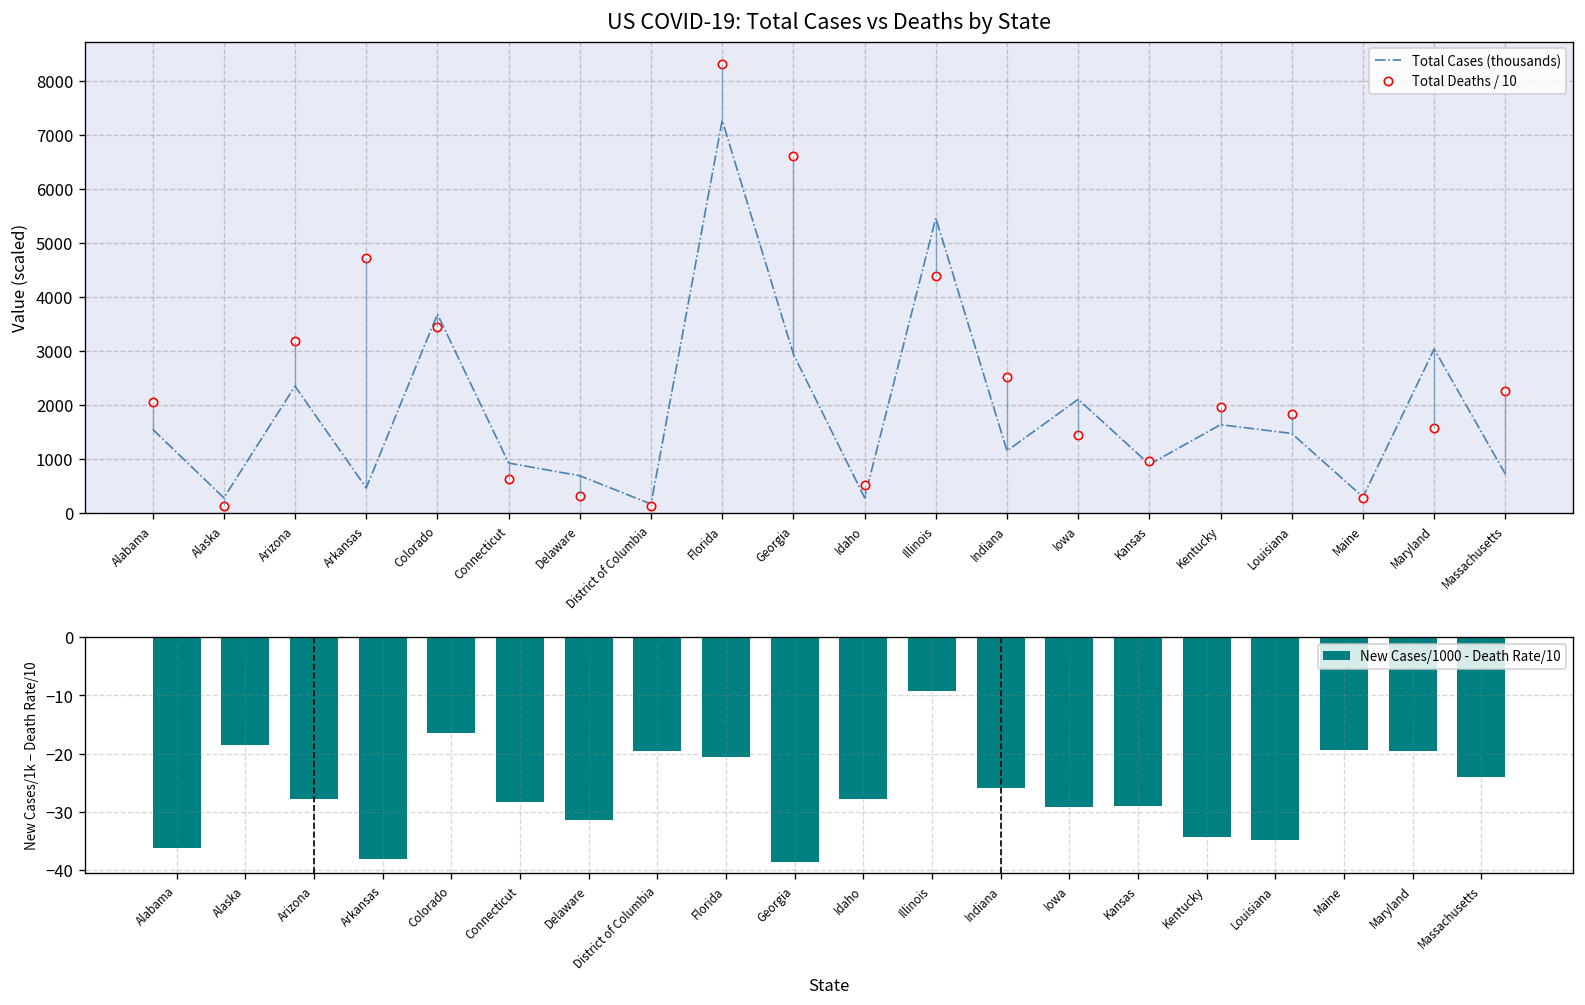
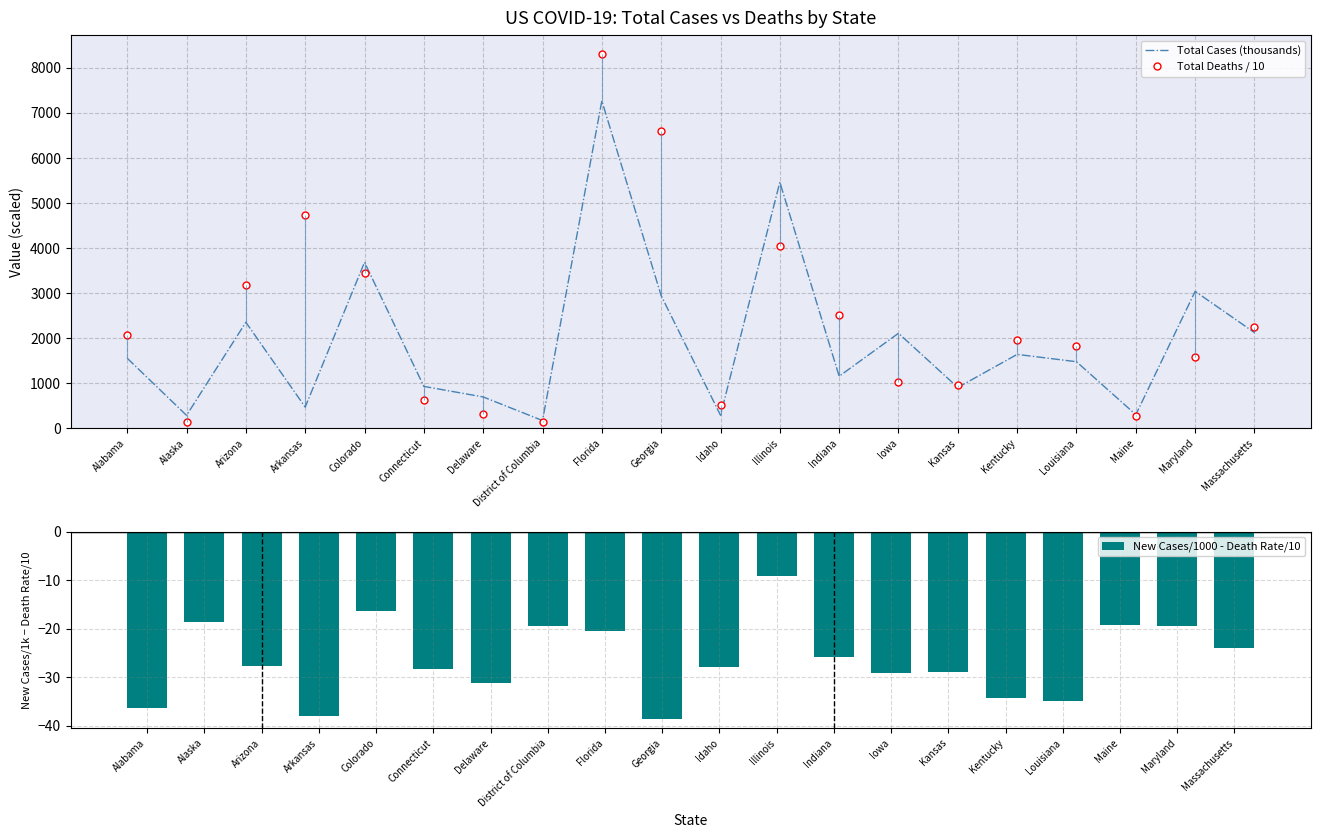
US COVID-19: Total Cases vs Deaths by State, Total Deaths / 10, Illinois: 4400 -> 4000
US COVID-19: Total Cases vs Deaths by State, Total Deaths / 10, Iowa: 1500 -> 1000
US COVID-19: Total Cases vs Deaths by State, Total Cases (thousands), Massachusetts: 700 -> 2100
